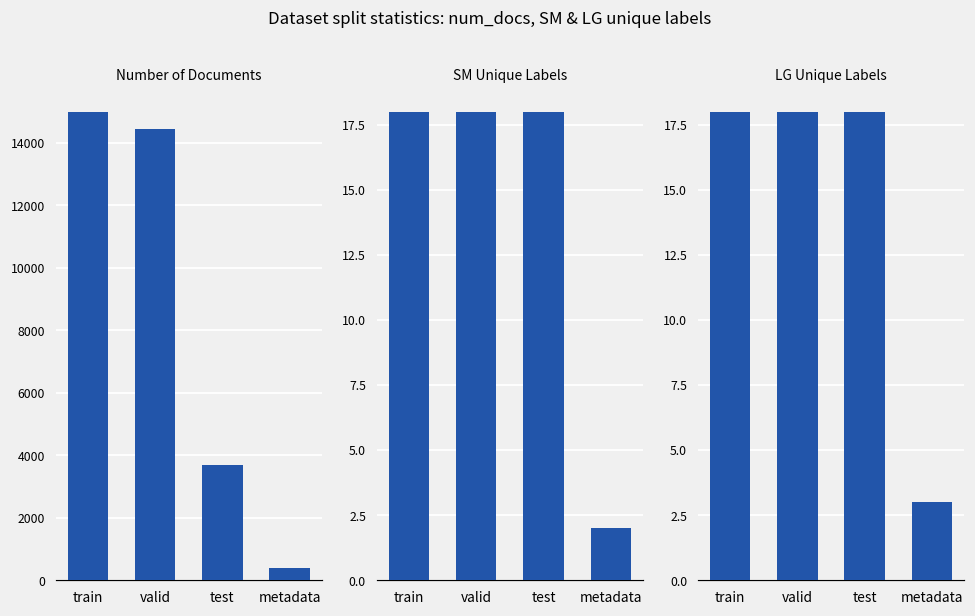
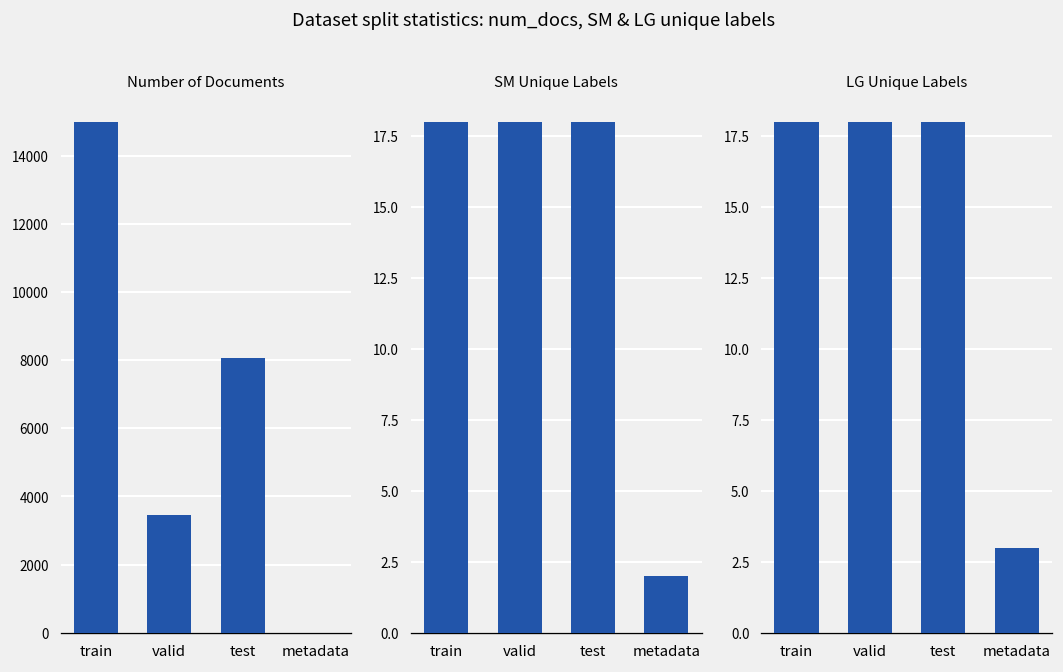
Number of Documents, valid: 14400 -> 3500
Number of Documents, test: 3700 -> 8100
Number of Documents, metadata: 400 -> 0
